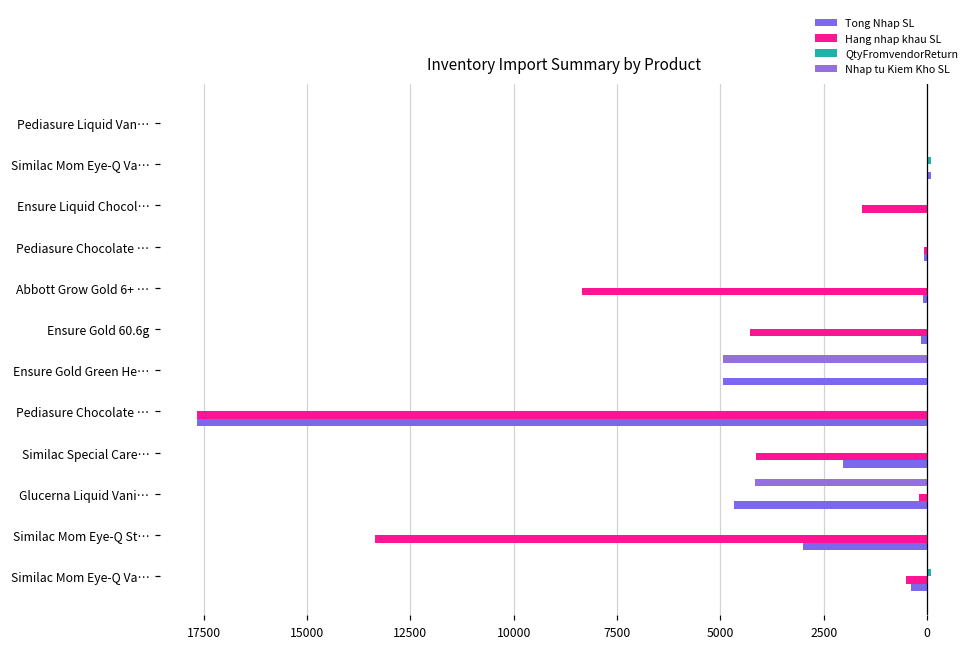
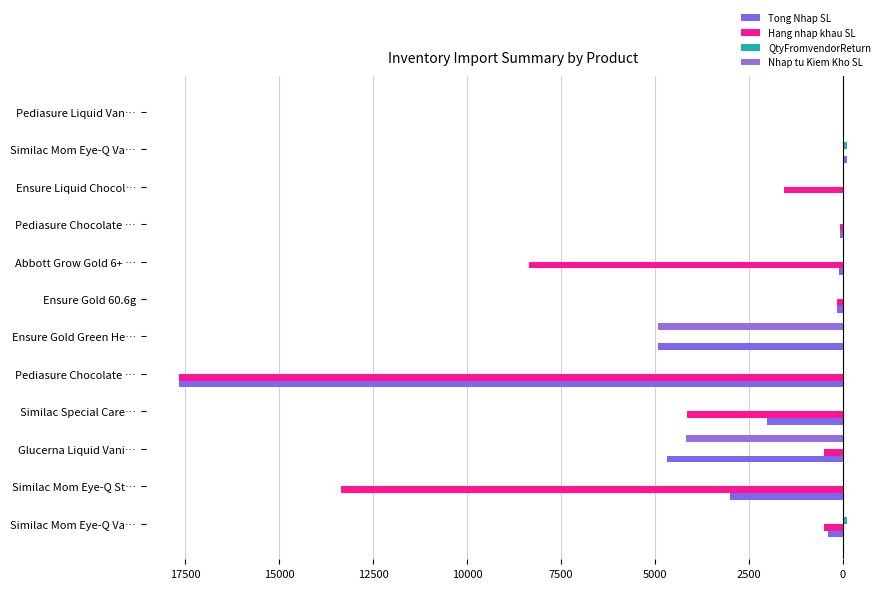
Hang nhap khau SL, Ensure Gold 60.6g: 4300 -> 200
Hang nhap khau SL, Glucerna Liquid Vani…: 200 -> 500
